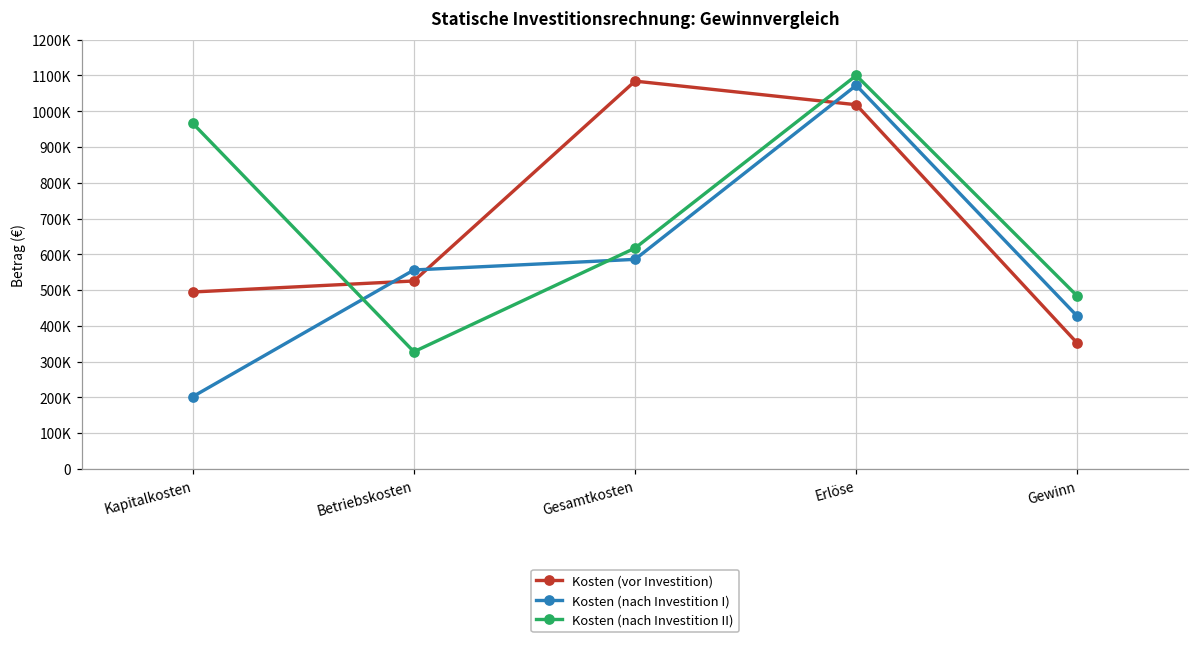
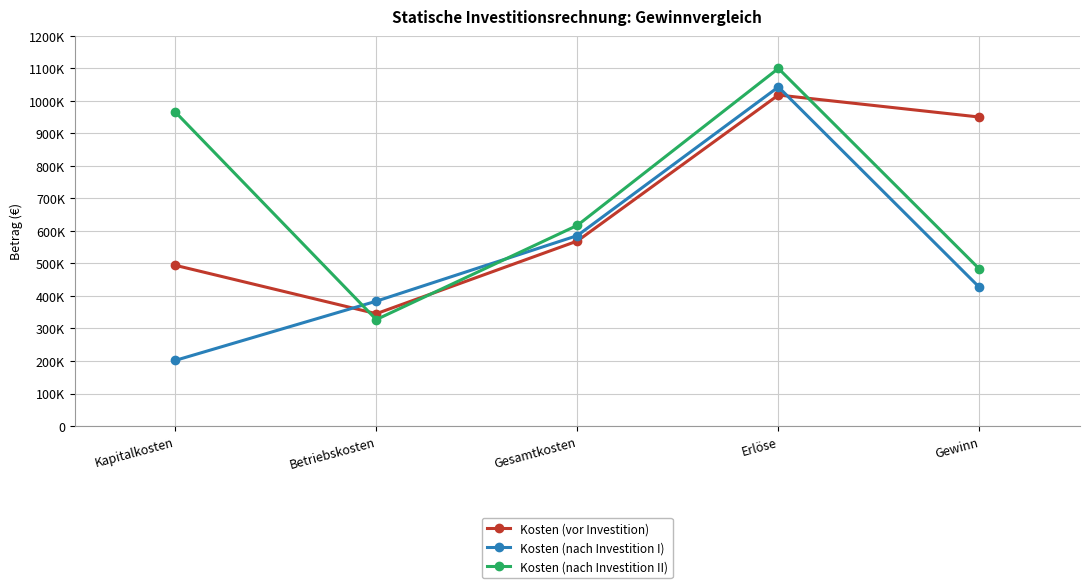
Kosten (vor Investition), Betriebskosten: 530000 -> 350000
Kosten (nach Investition I), Betriebskosten: 560000 -> 380000
Kosten (vor Investition), Gesamtkosten: 1080000 -> 570000
Kosten (nach Investition I), Erlöse: 1070000 -> 1040000
Kosten (vor Investition), Gewinn: 350000 -> 950000
